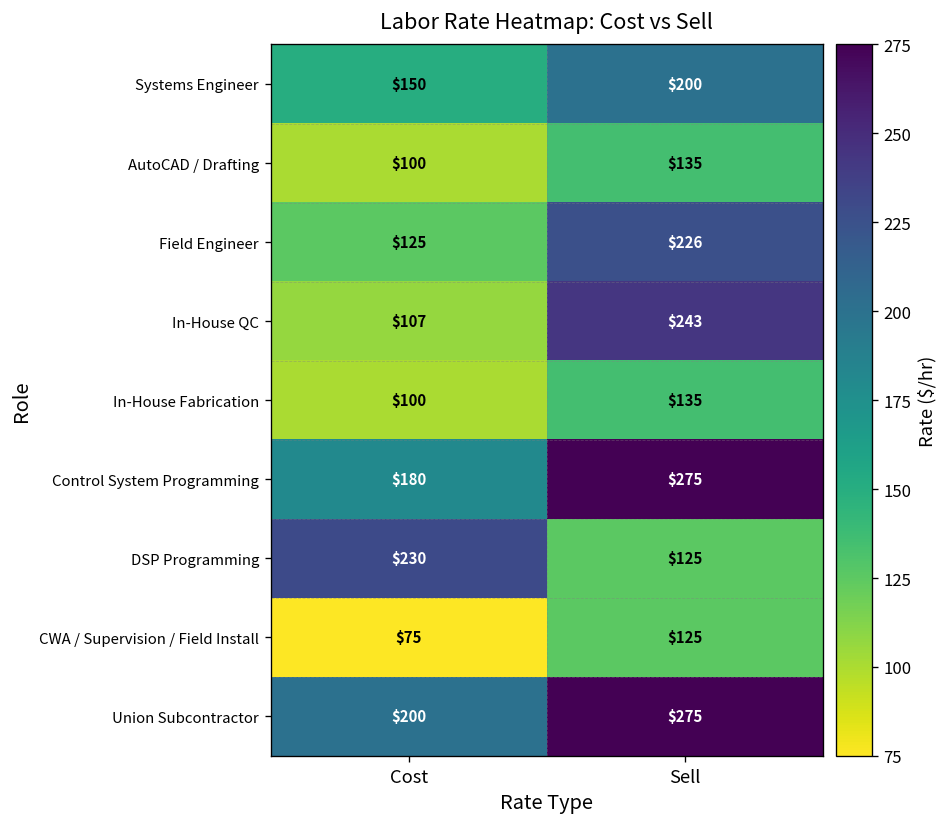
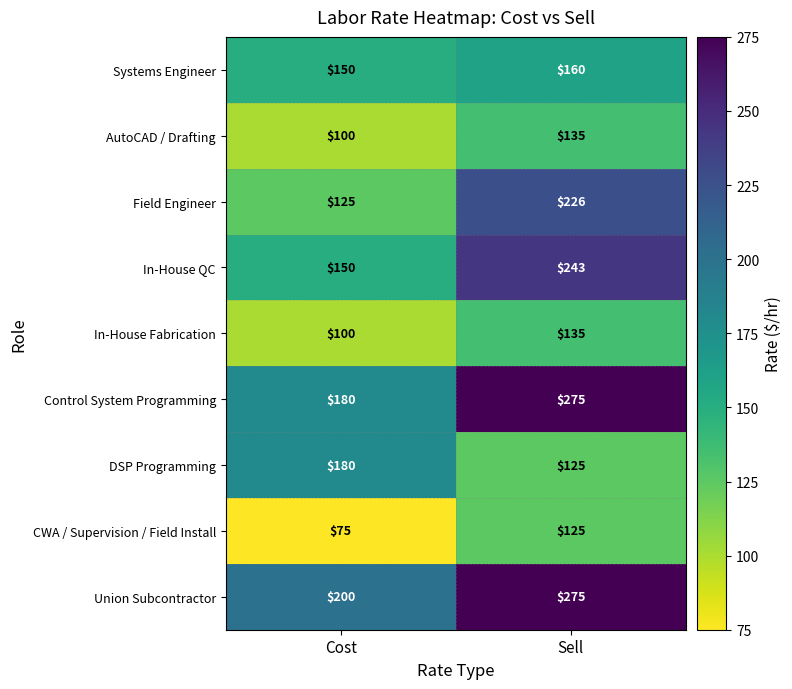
Systems Engineer, Sell: $200 -> $160
In-House QC, Cost: $107 -> $150
DSP Programming, Cost: $230 -> $180
